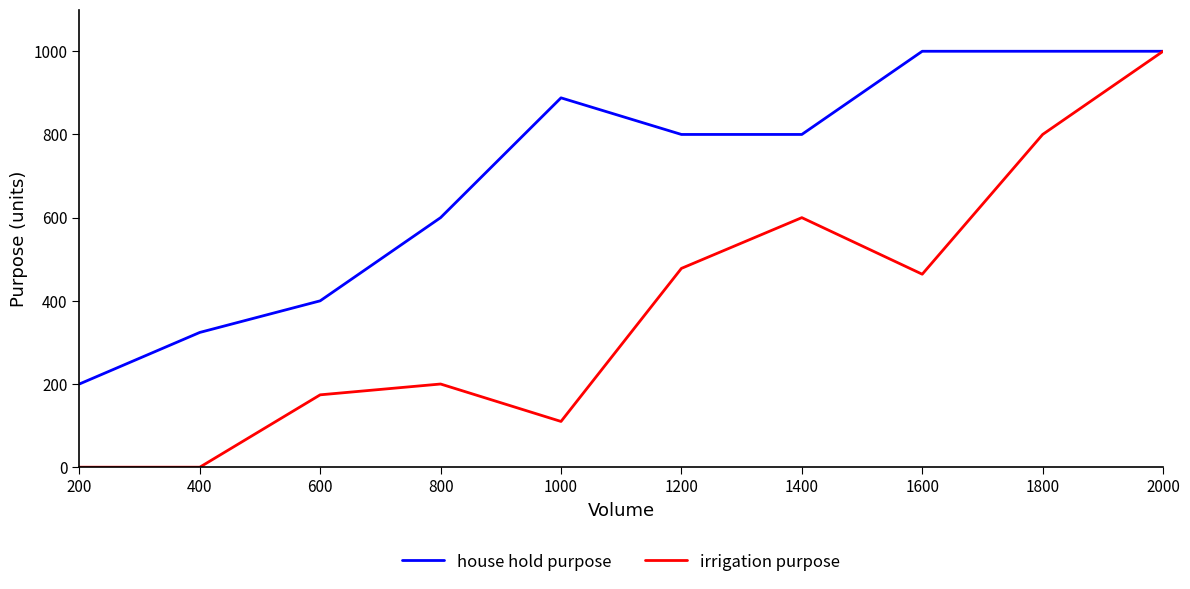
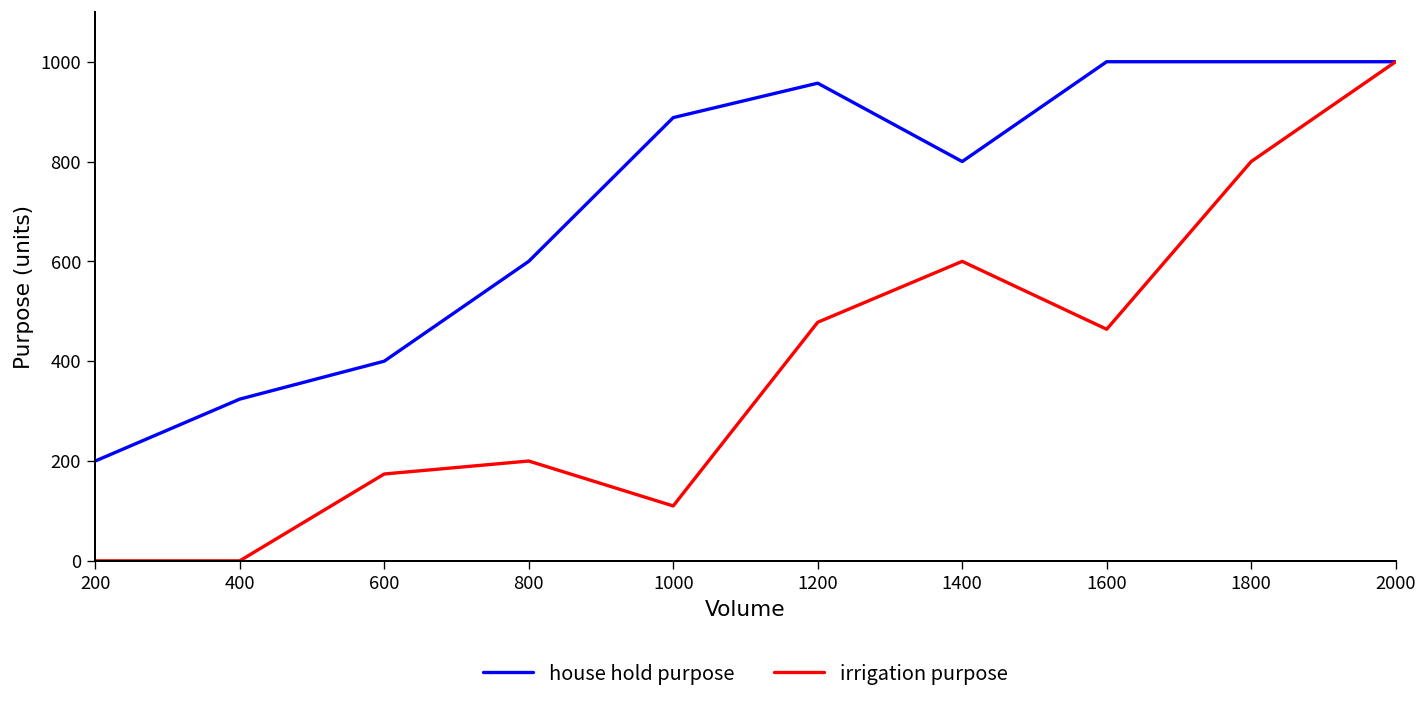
house hold purpose, 1200: 800 -> 960
